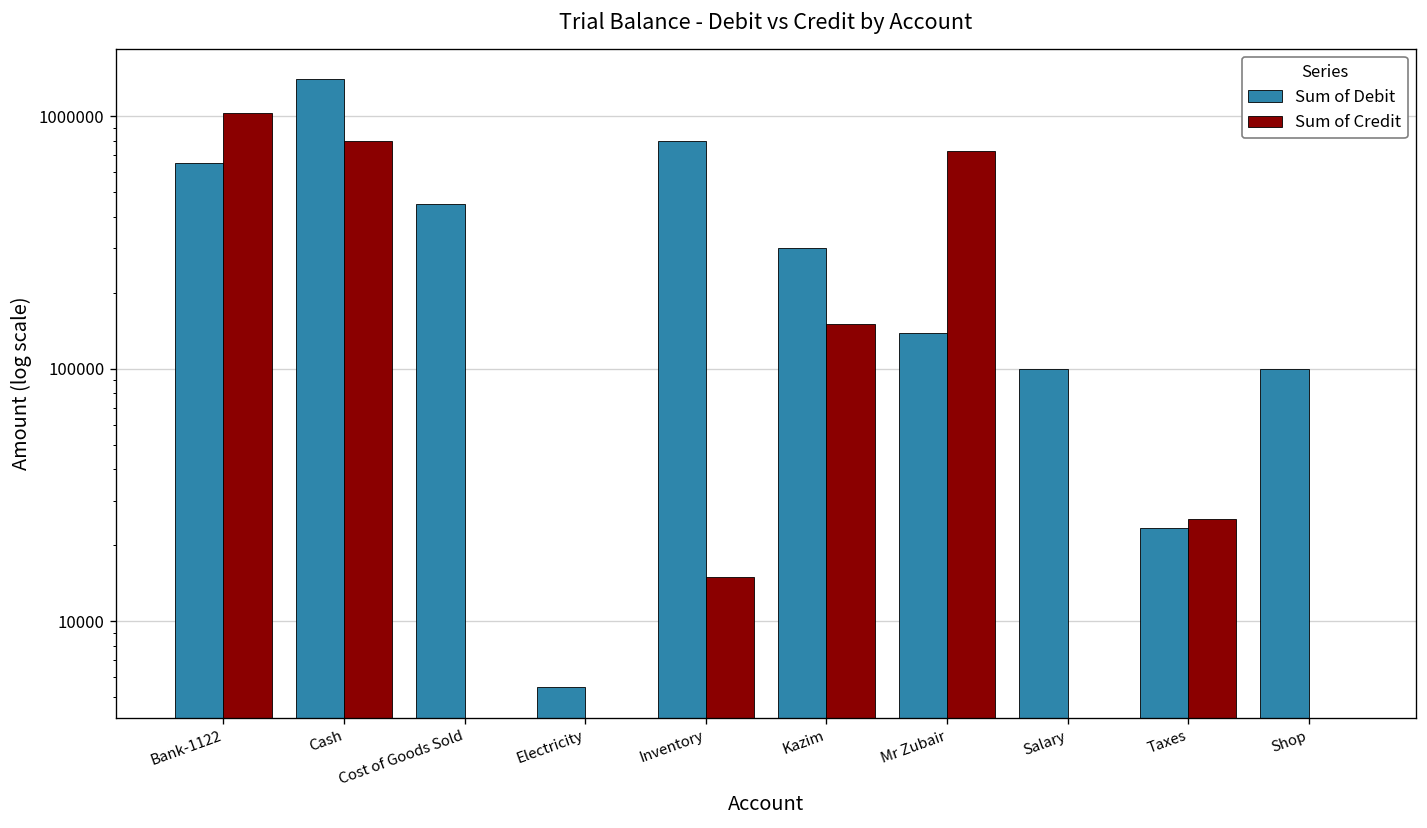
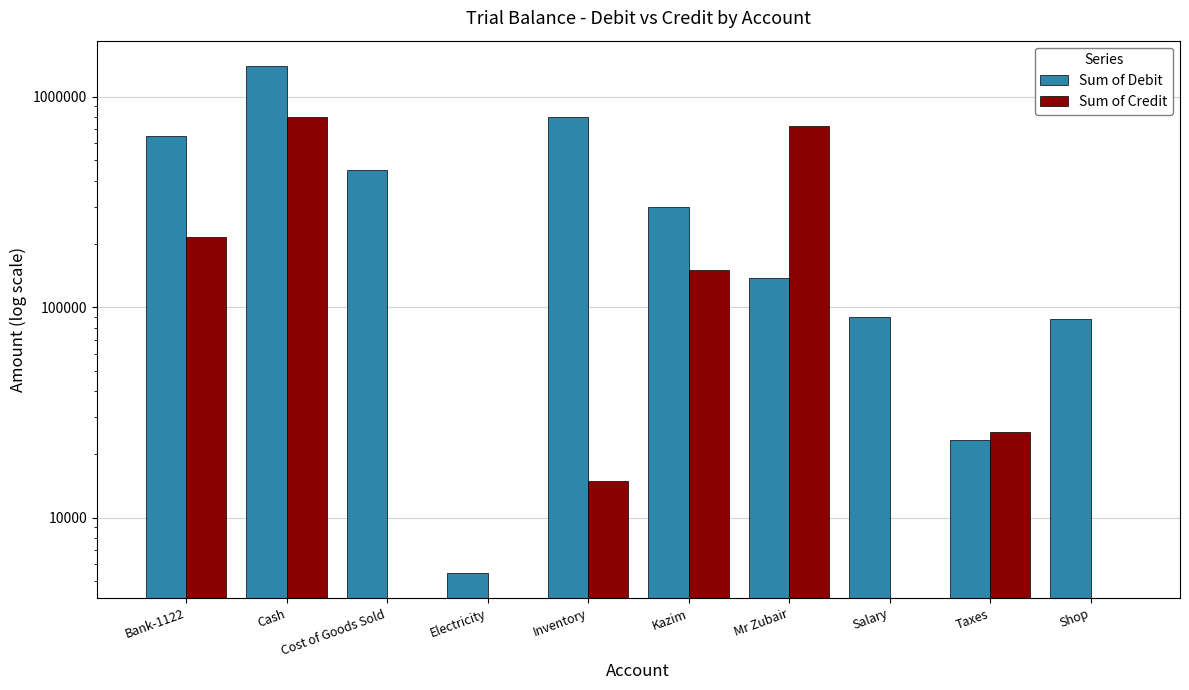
Sum of Credit, Bank-1122: 1000000 -> 220000
Sum of Debit, Salary: 100000 -> 90000
Sum of Debit, Shop: 100000 -> 88000
